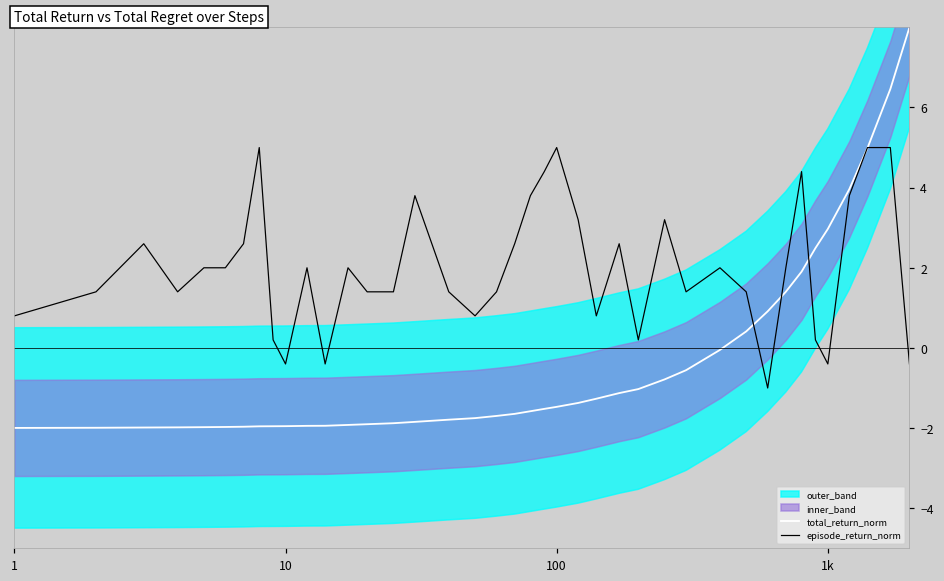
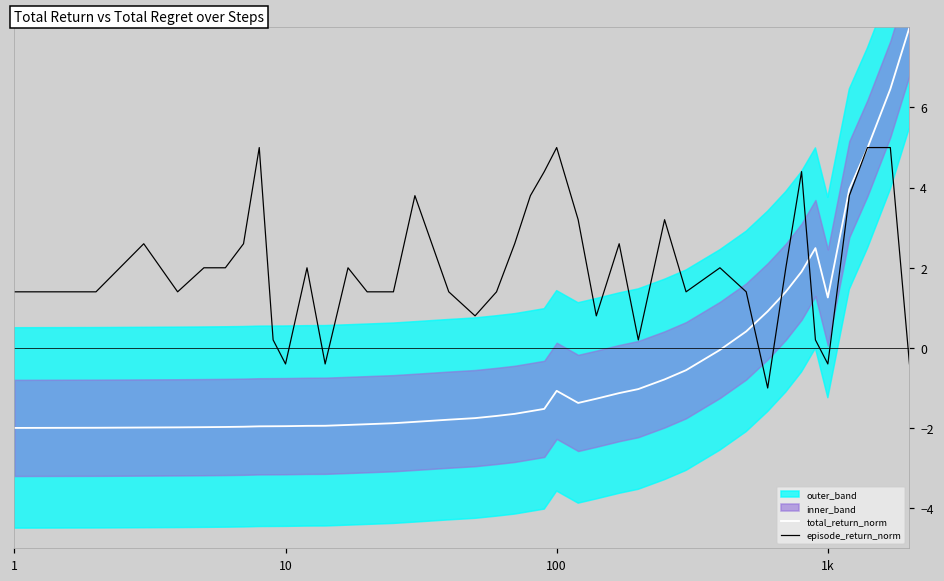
episode_return_norm, 1: 0.8 -> 1.4
total_return_norm, 100: -1.5 -> -1.1
total_return_norm, 1k: 3.0 -> 1.3
